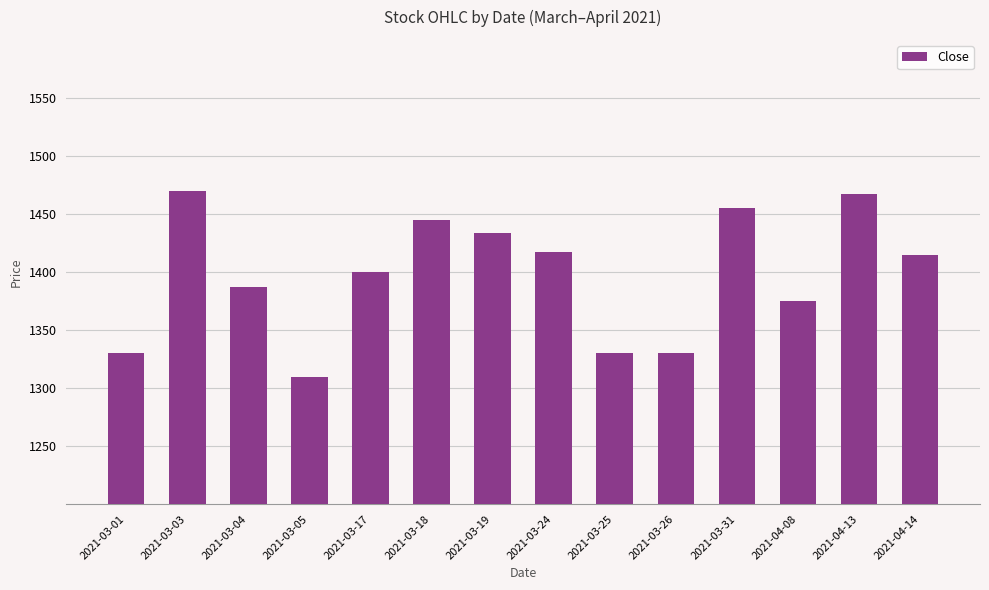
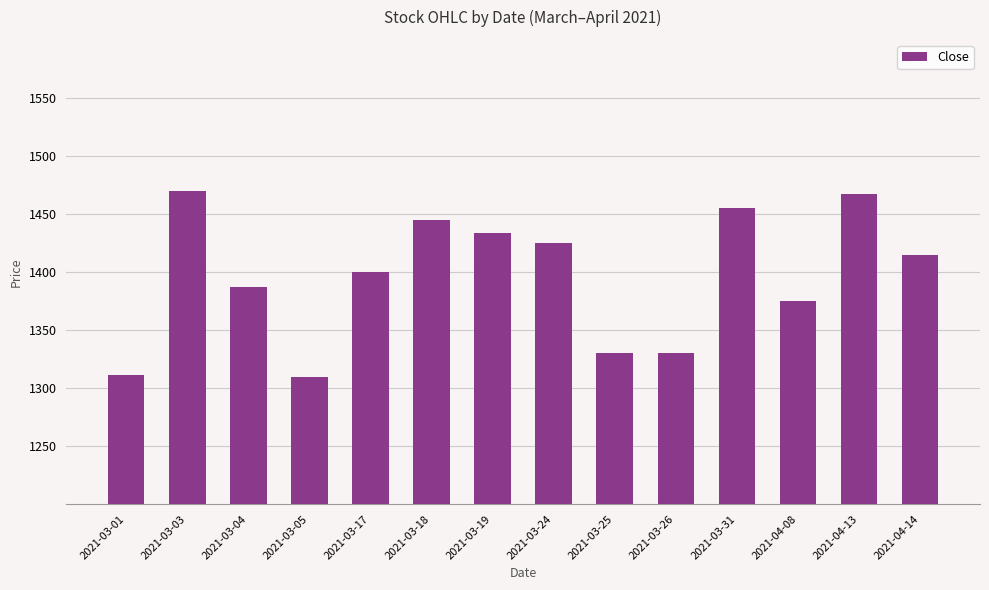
2021-03-01: 1330 -> 1311
2021-03-24: 1417 -> 1425
